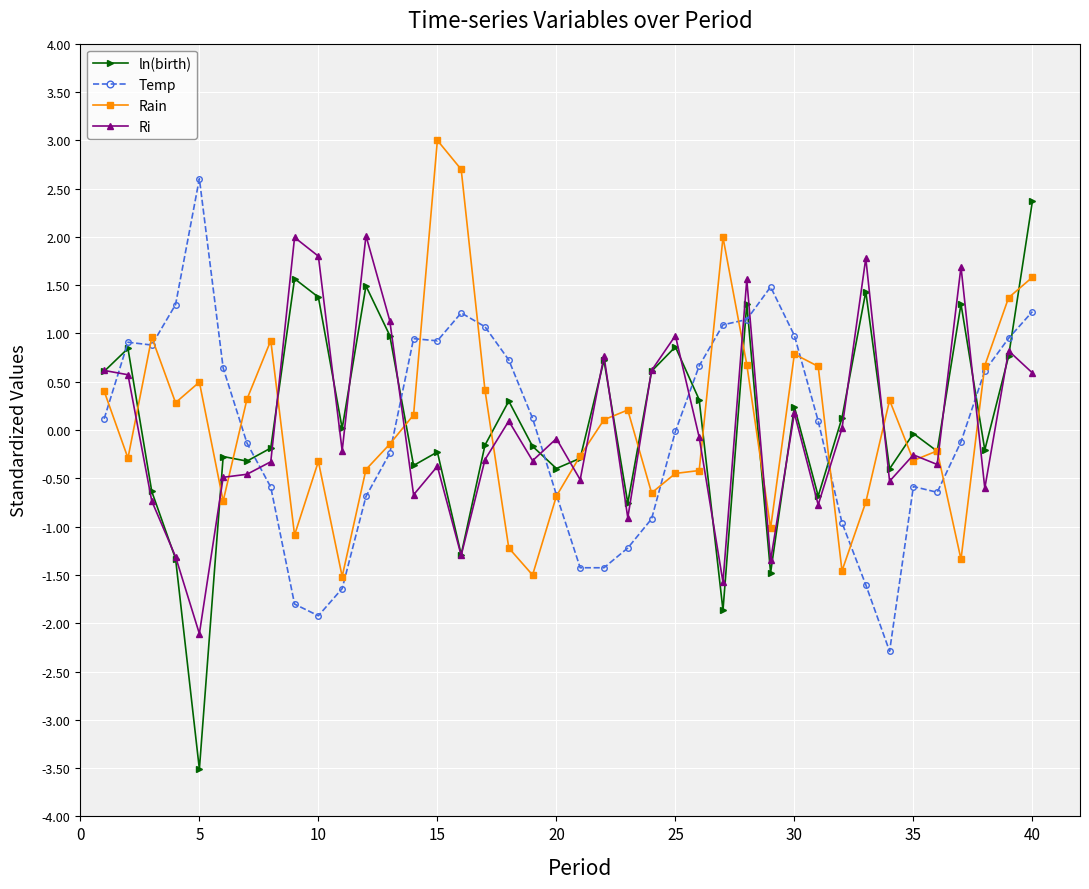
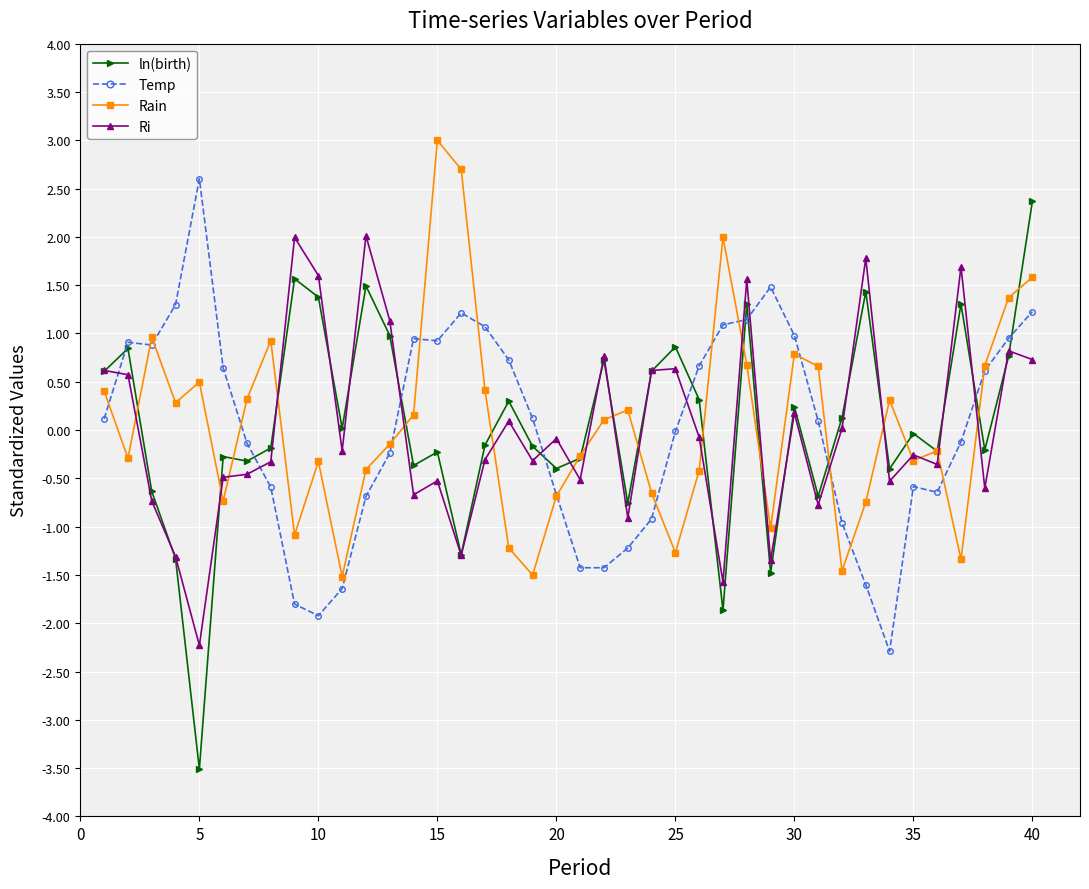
Ri, 5: -2.1 -> -2.2
Ri, 10: 1.8 -> 1.6
Ri, 15: -0.4 -> -0.5
Rain, 25: -0.4 -> -1.3
Ri, 25: 1.0 -> 0.6
Ri, 40: 0.6 -> 0.7
